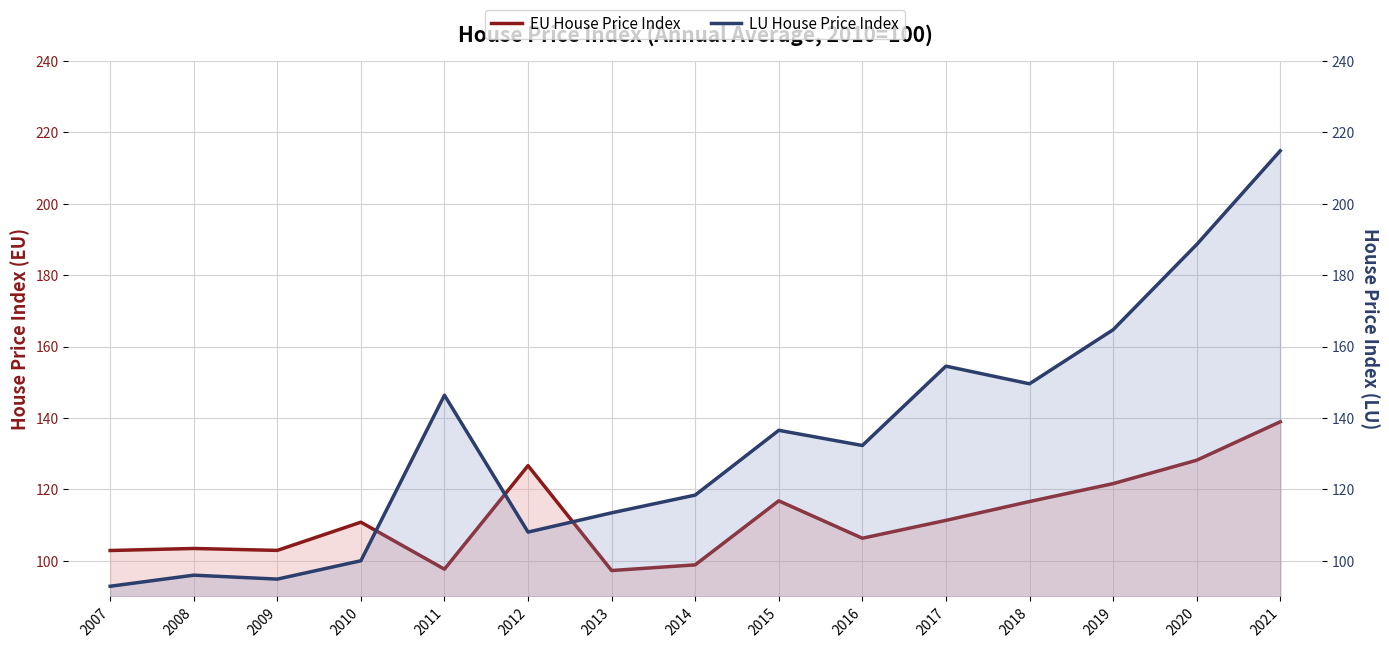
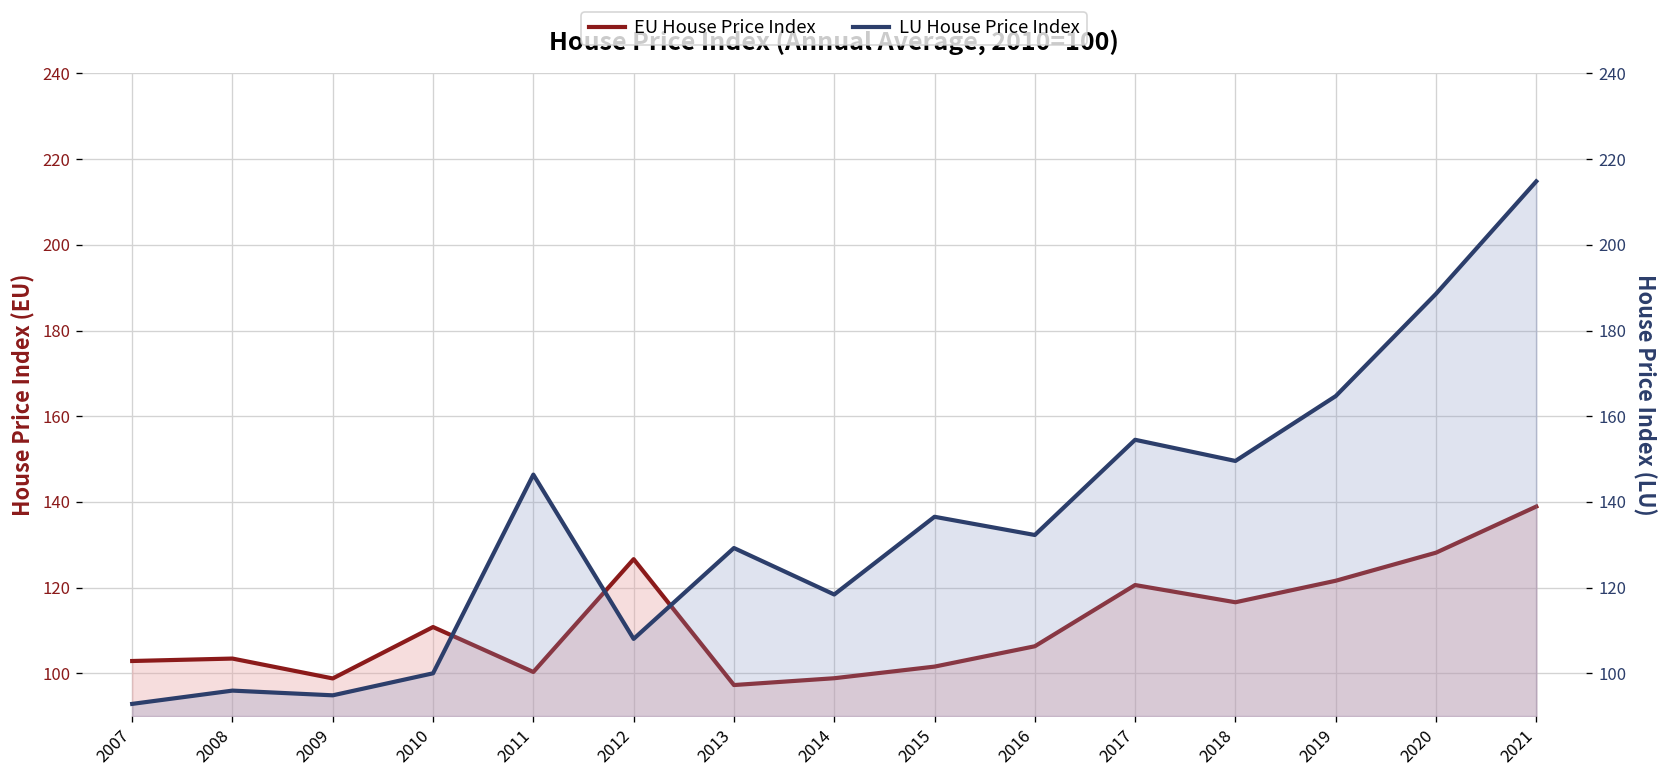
EU House Price Index, 2009: 103 -> 99
EU House Price Index, 2011: 98 -> 100
EU House Price Index, 2015: 117 -> 102
EU House Price Index, 2017: 111 -> 121
LU House Price Index, 2013: 113 -> 129
